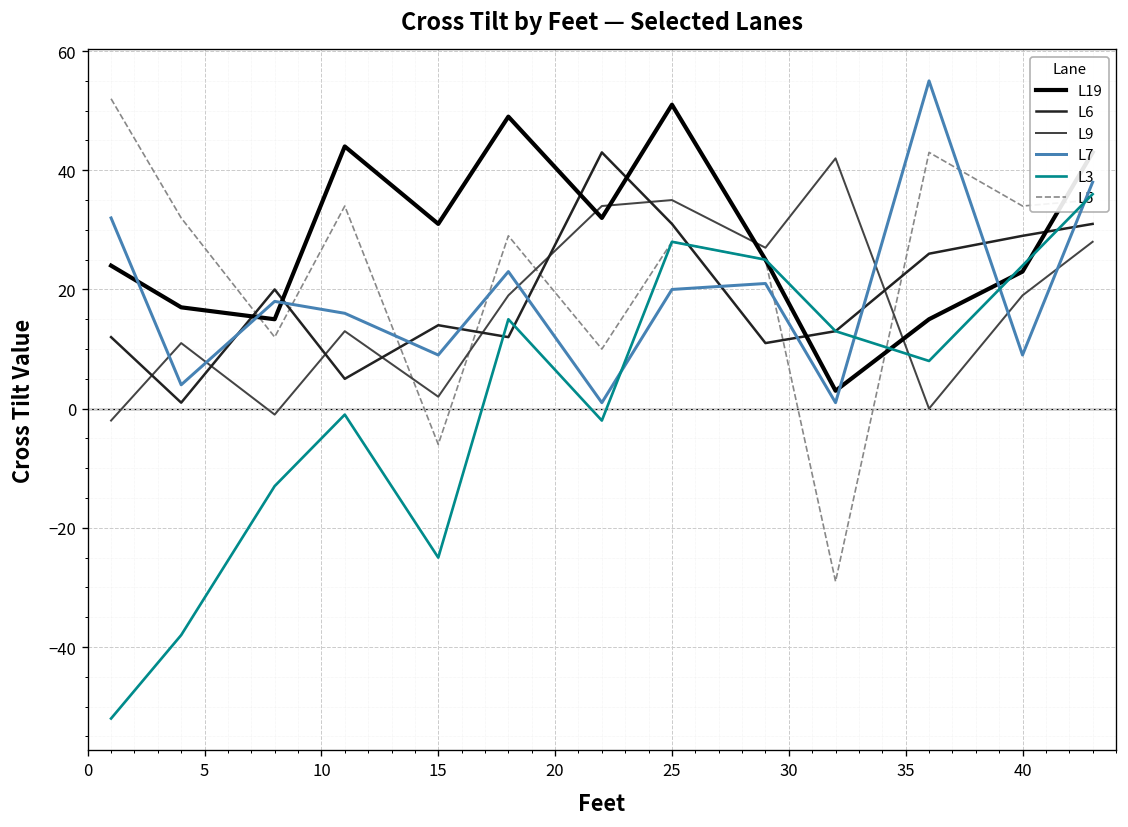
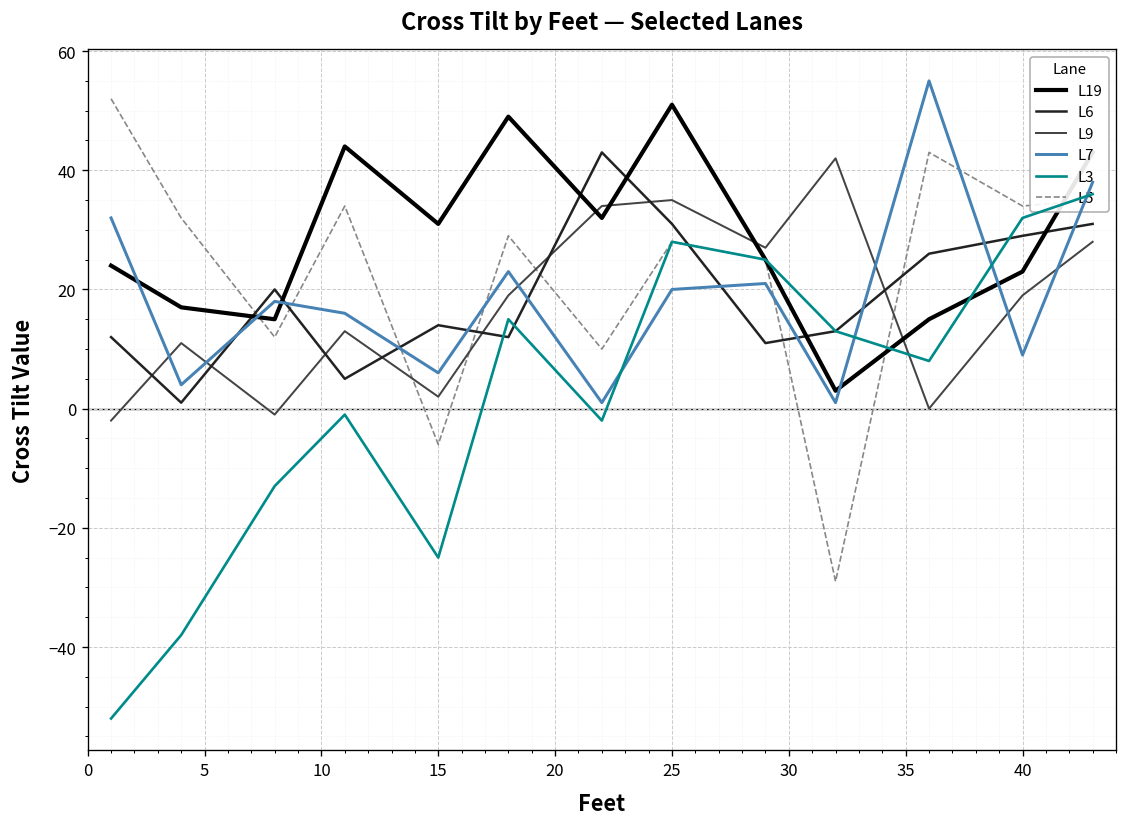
L7, 15: 9 -> 6
L3, 40: 24 -> 32
